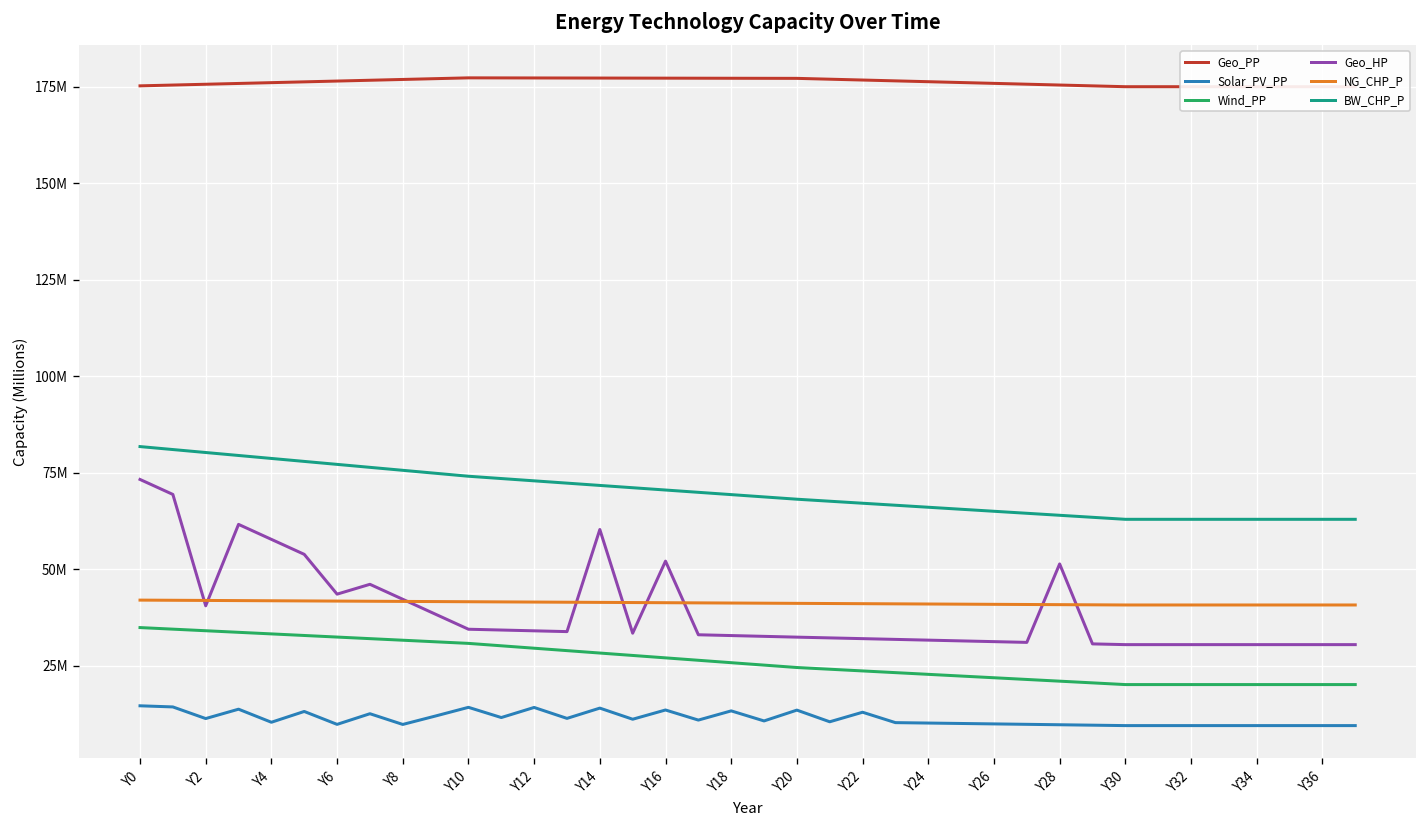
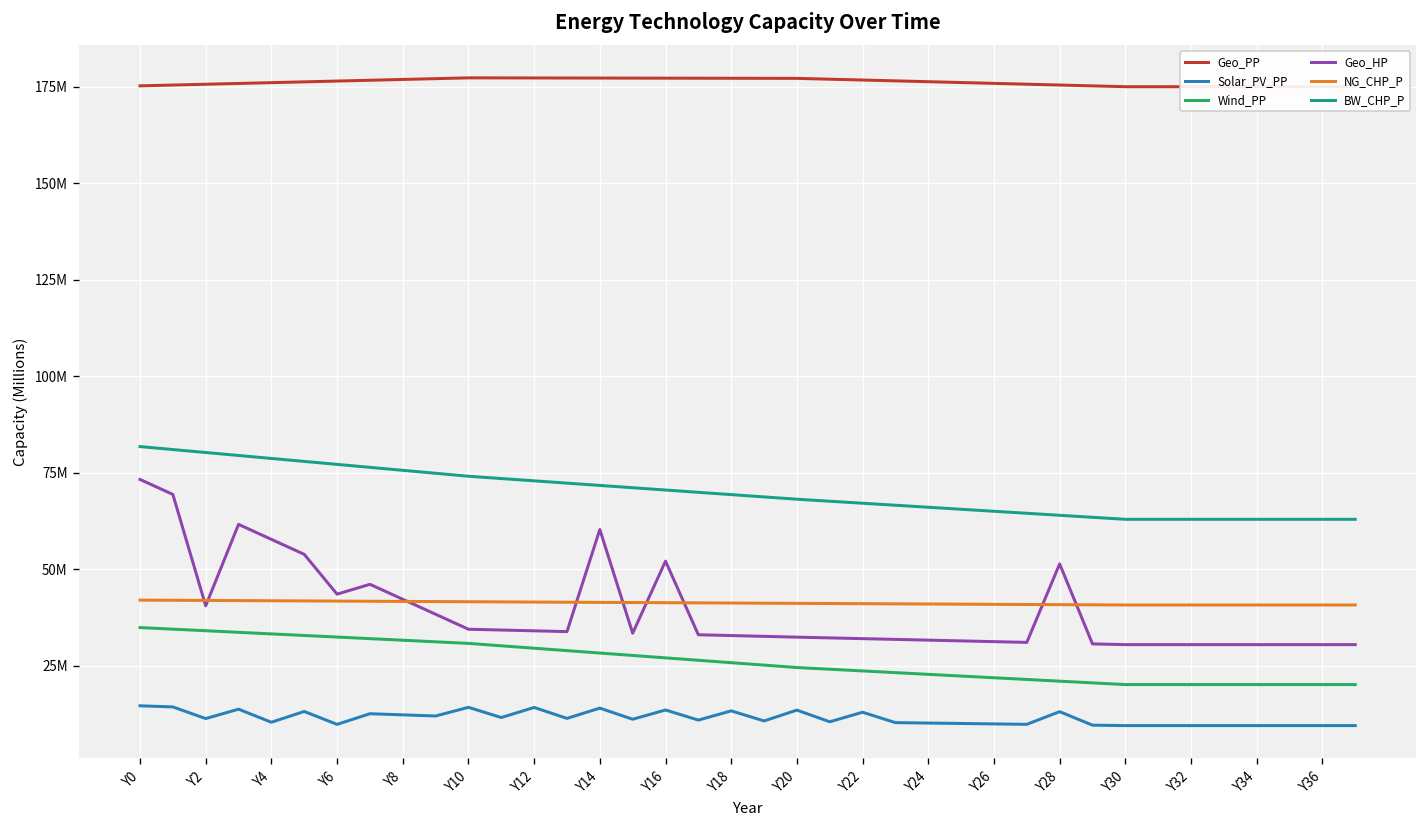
Solar_PV_PP, Y8: 10000000 -> 12000000
Solar_PV_PP, Y28: 10000000 -> 13000000
